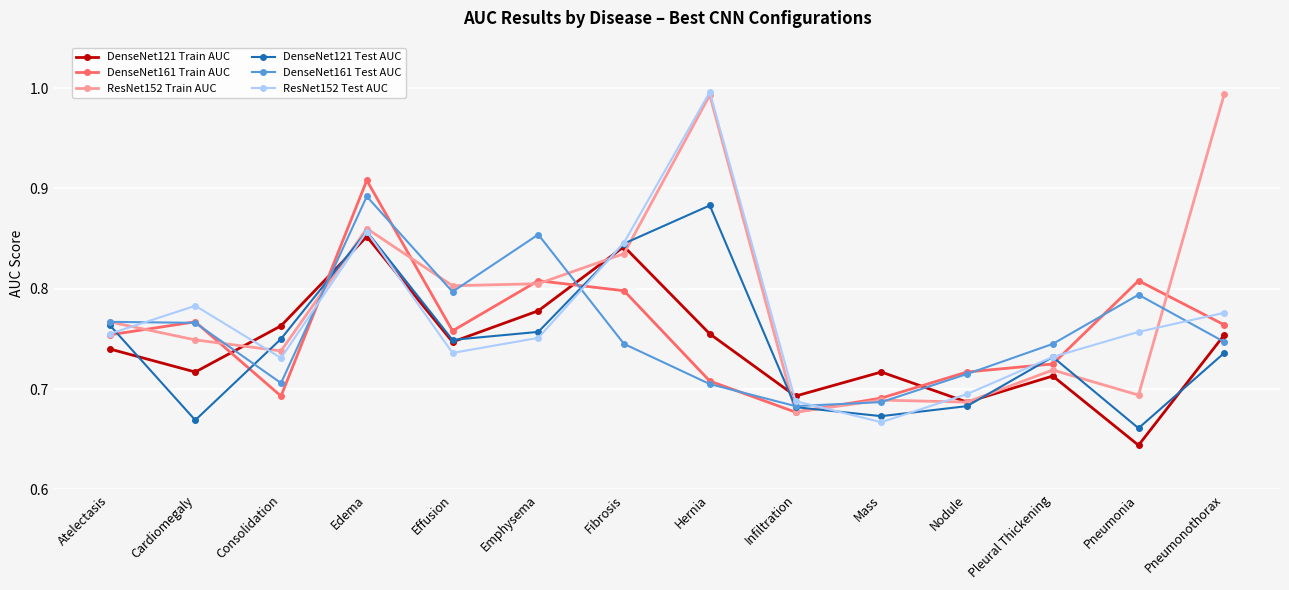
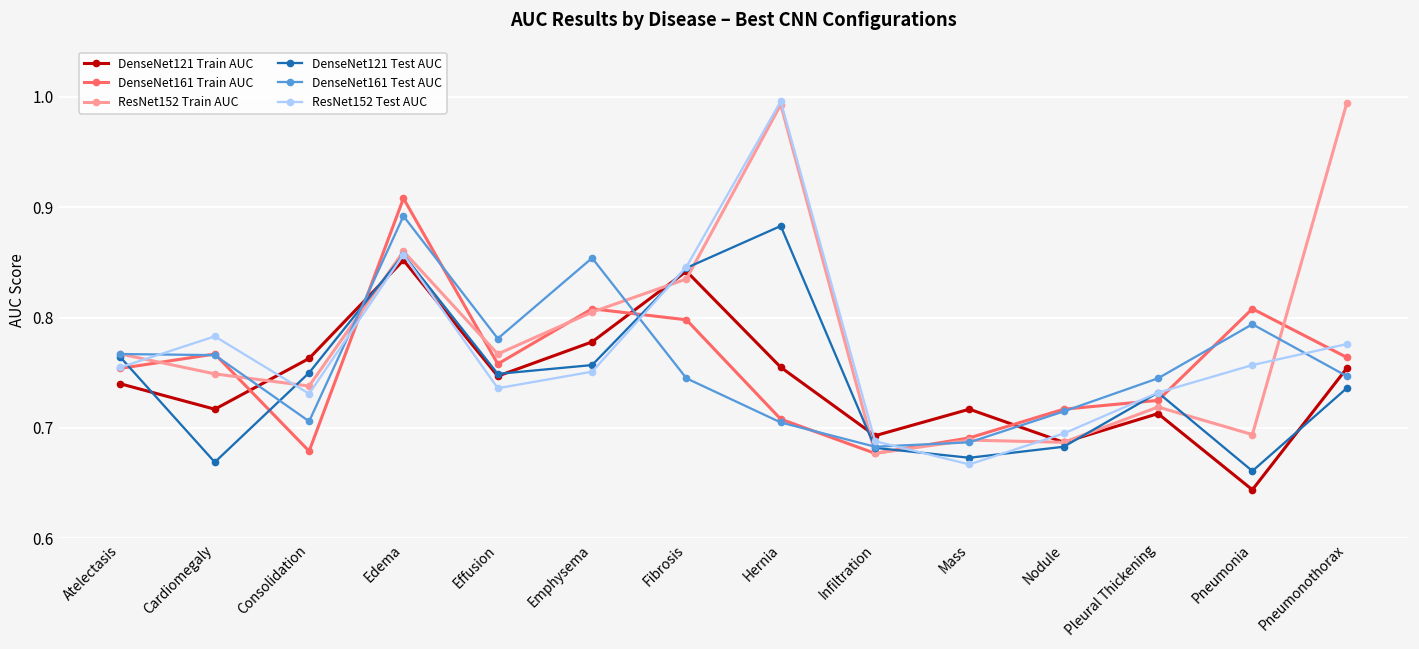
DenseNet161 Train AUC, Consolidation: 0.693 -> 0.679
ResNet152 Train AUC, Effusion: 0.803 -> 0.767
DenseNet161 Test AUC, Effusion: 0.797 -> 0.781
